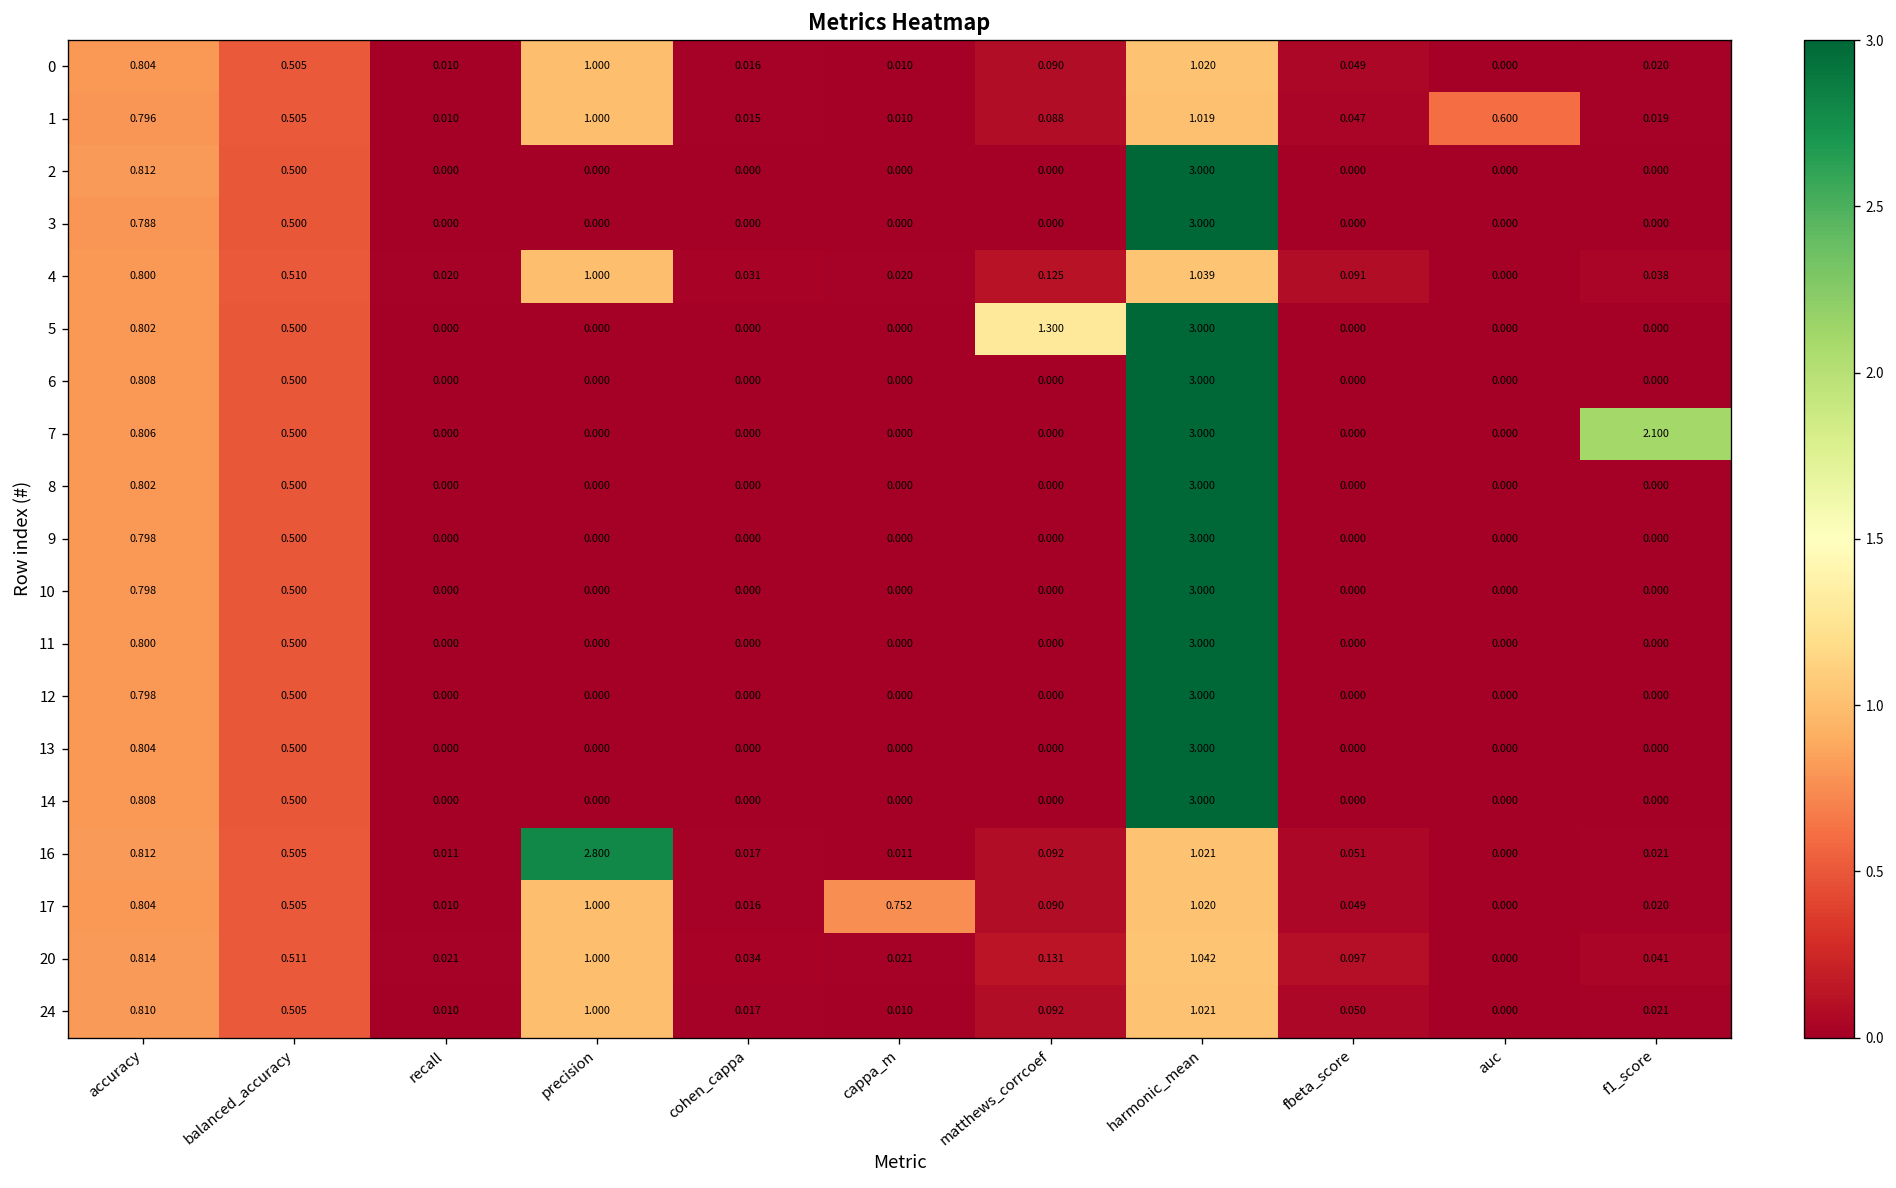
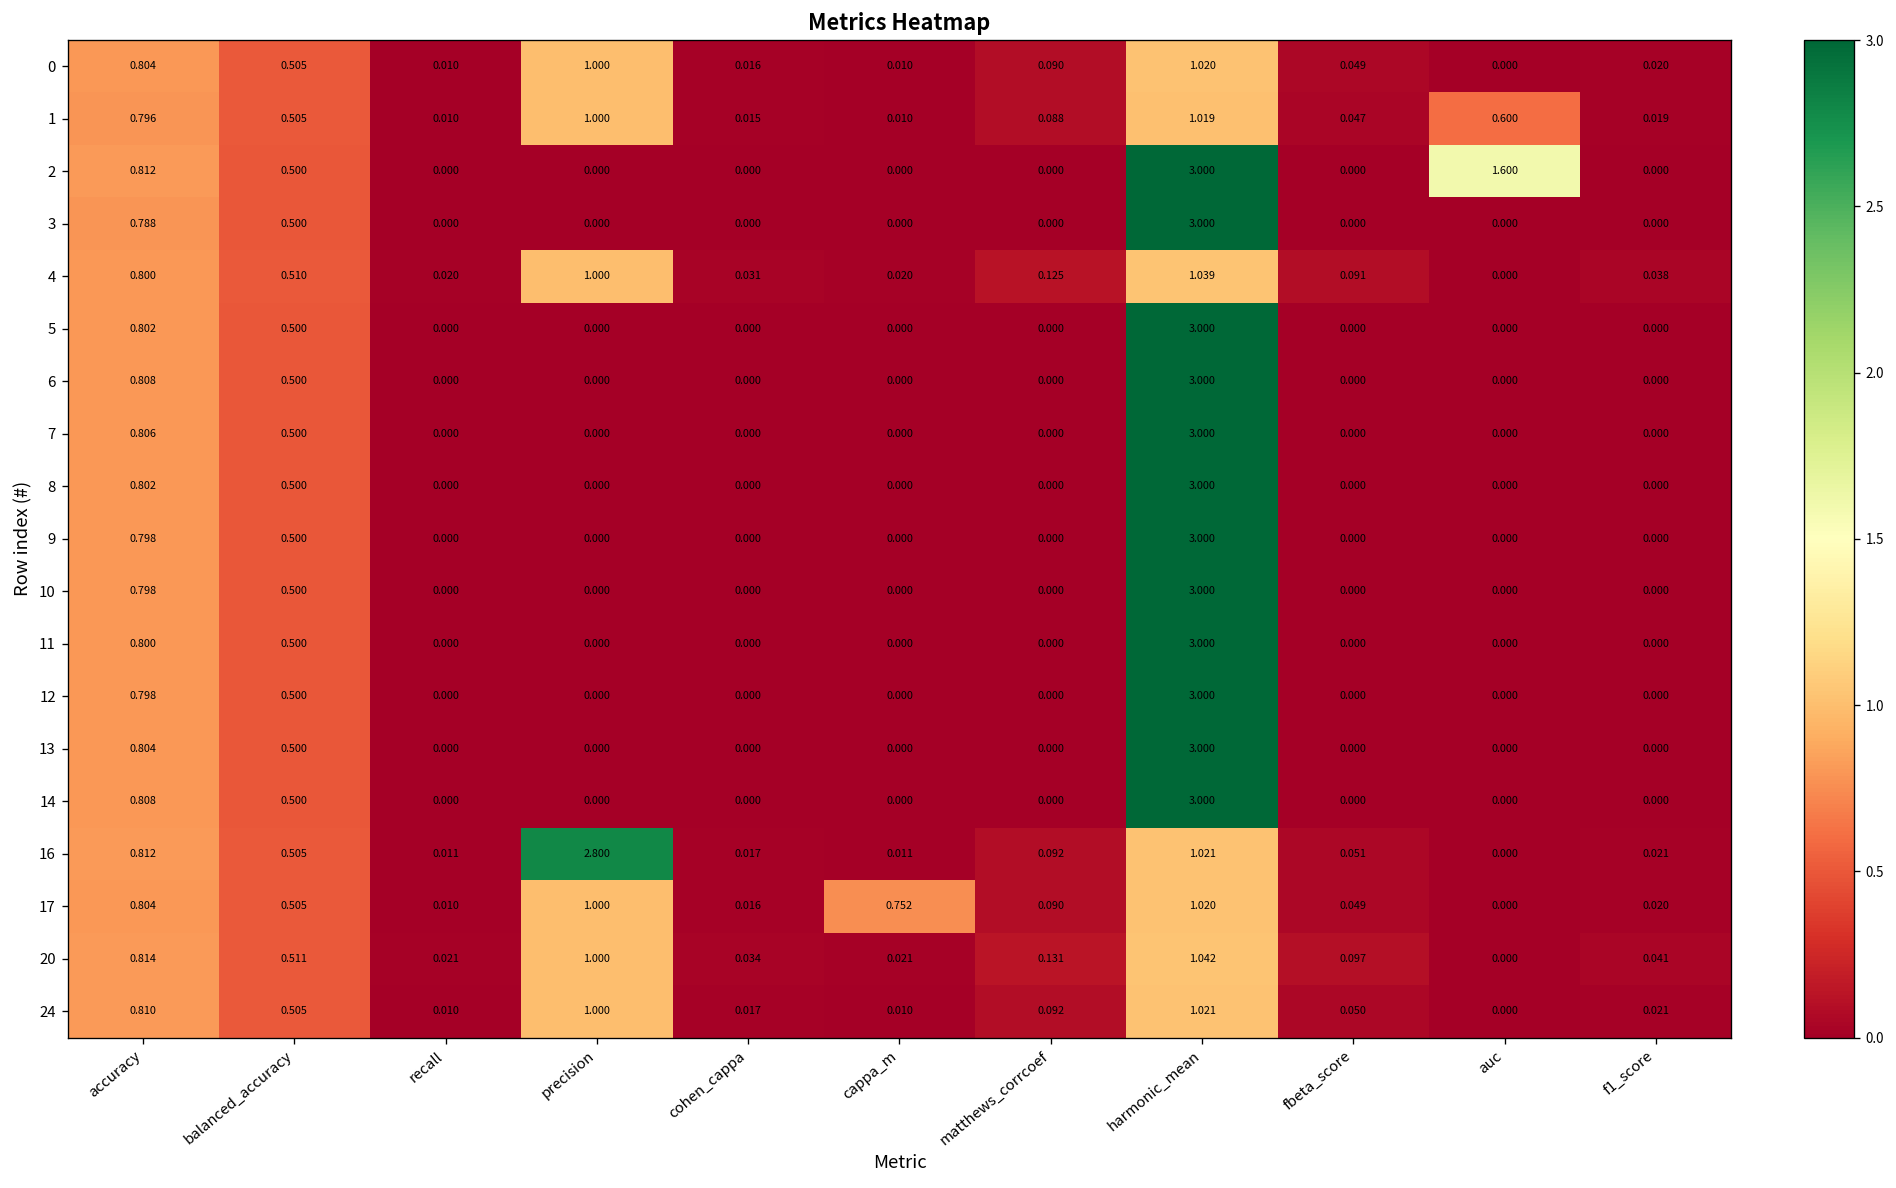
2, auc: 0.000 -> 1.600
5, matthews_corrcoef: 1.300 -> 0.000
7, f1_score: 2.100 -> 0.000
